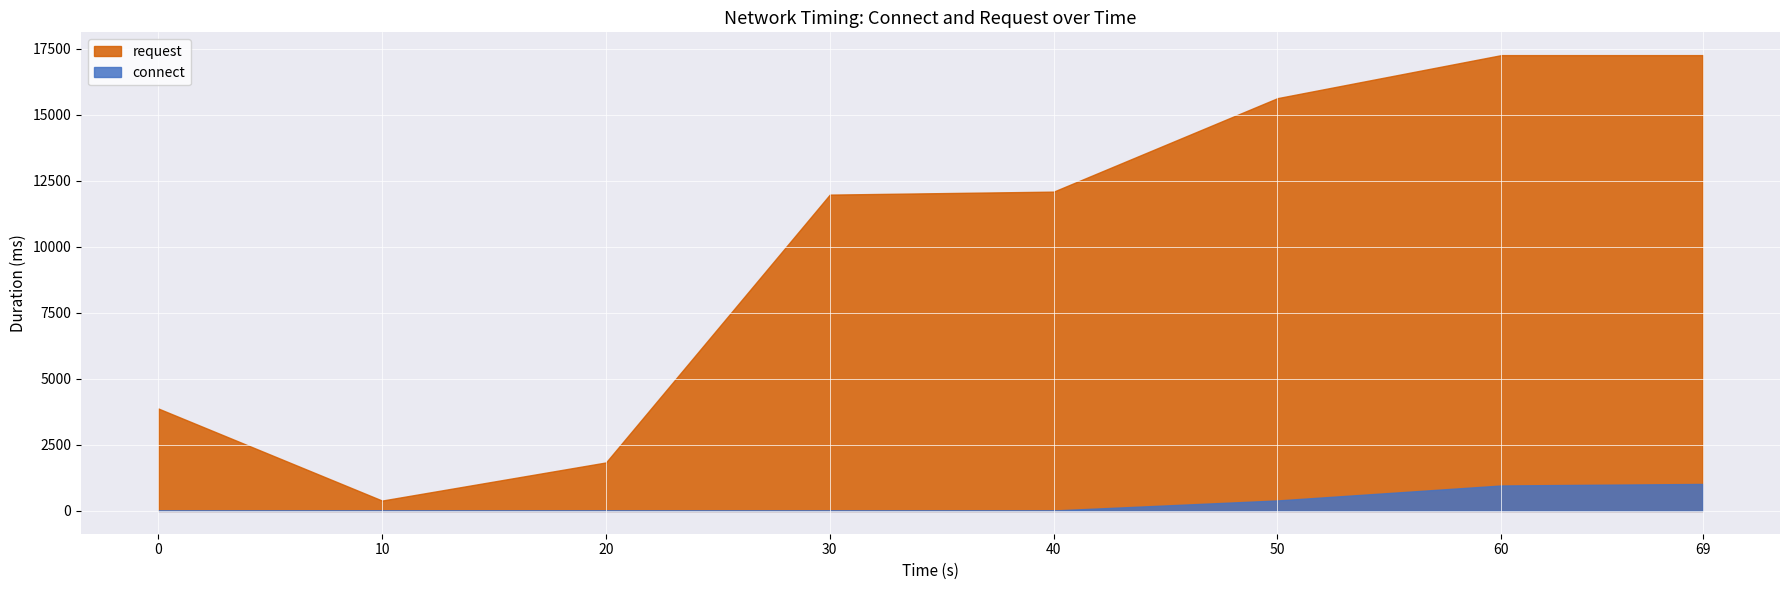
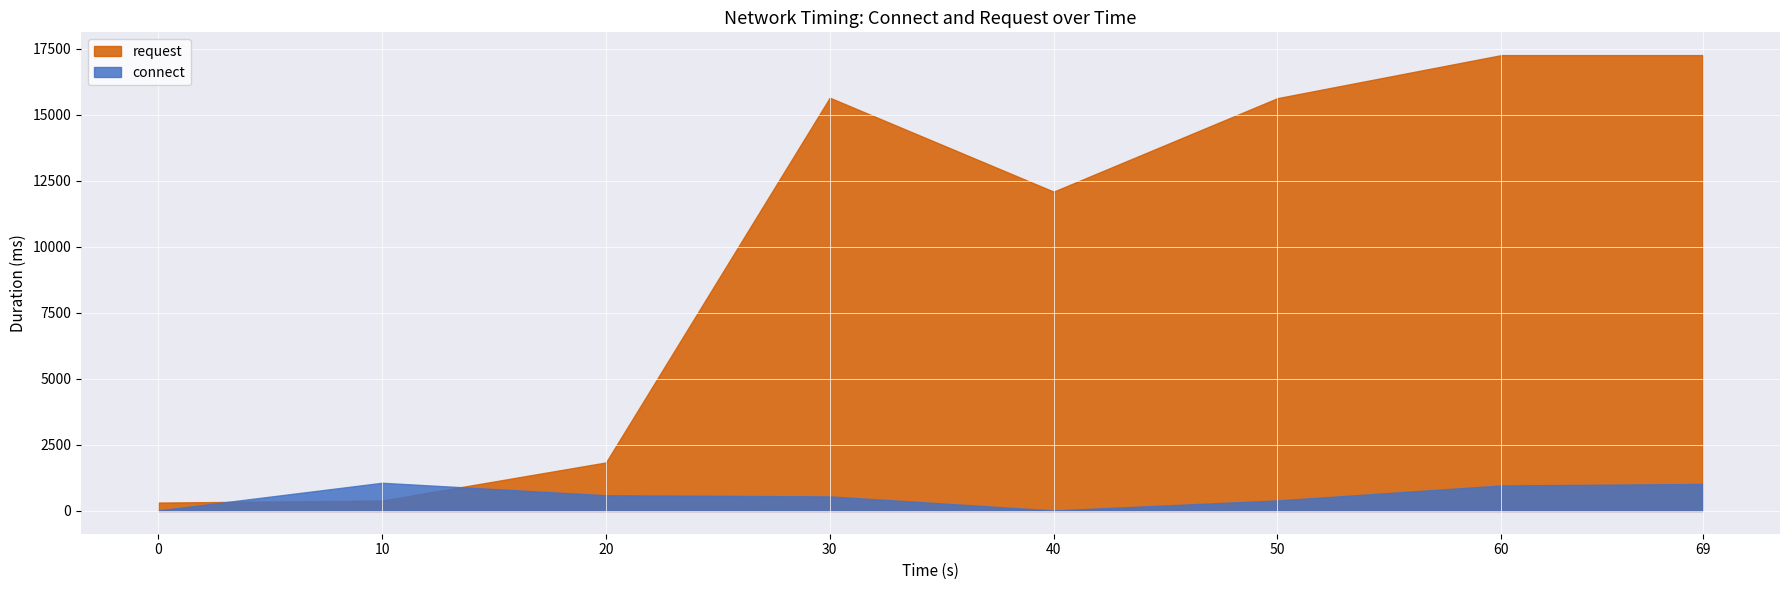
request, 0: 3900 -> 300
connect, 10: 0 -> 1100
connect, 20: 0 -> 600
request, 30: 12000 -> 15600
connect, 30: 0 -> 500
